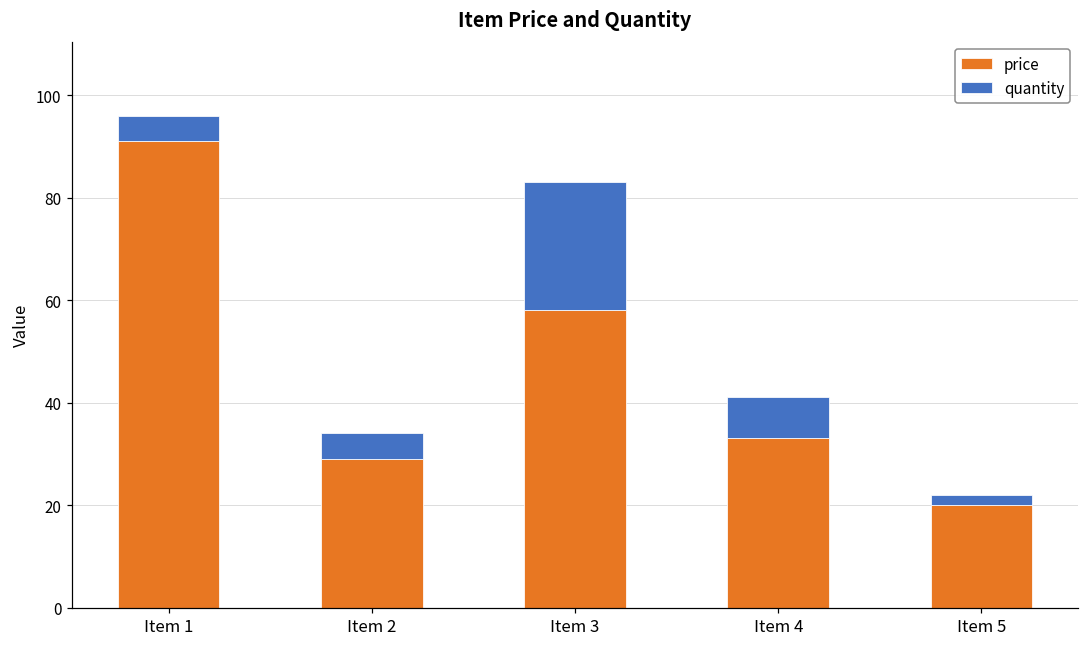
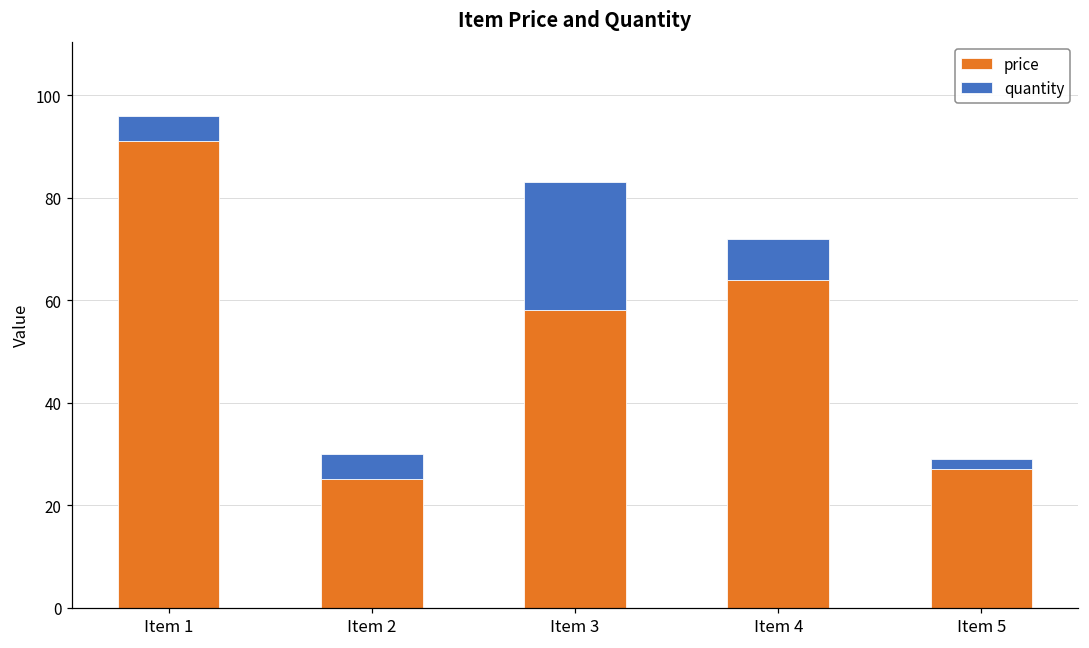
price, Item 2: 29 -> 25
price, Item 4: 33 -> 64
price, Item 5: 20 -> 27
